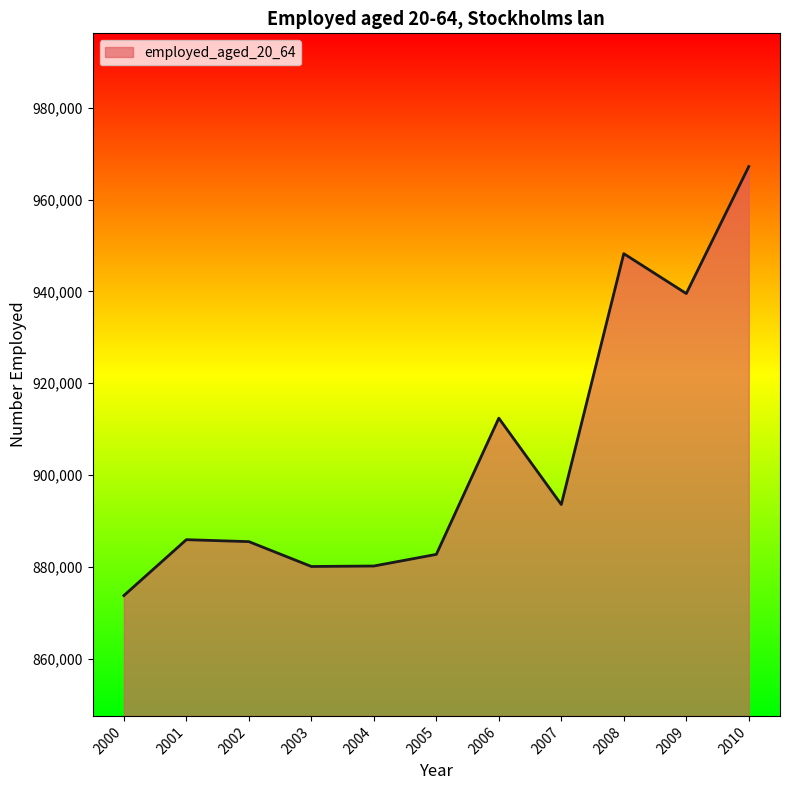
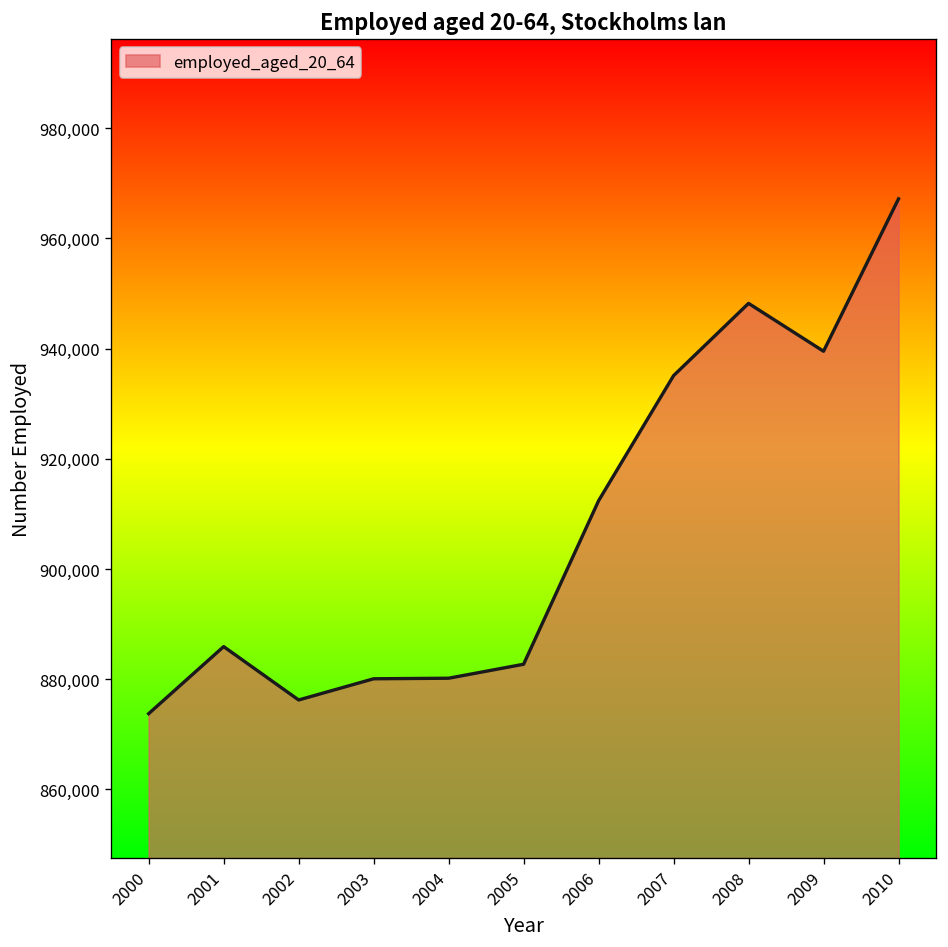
2002: 885,000 -> 876,000
2007: 894,000 -> 935,000
